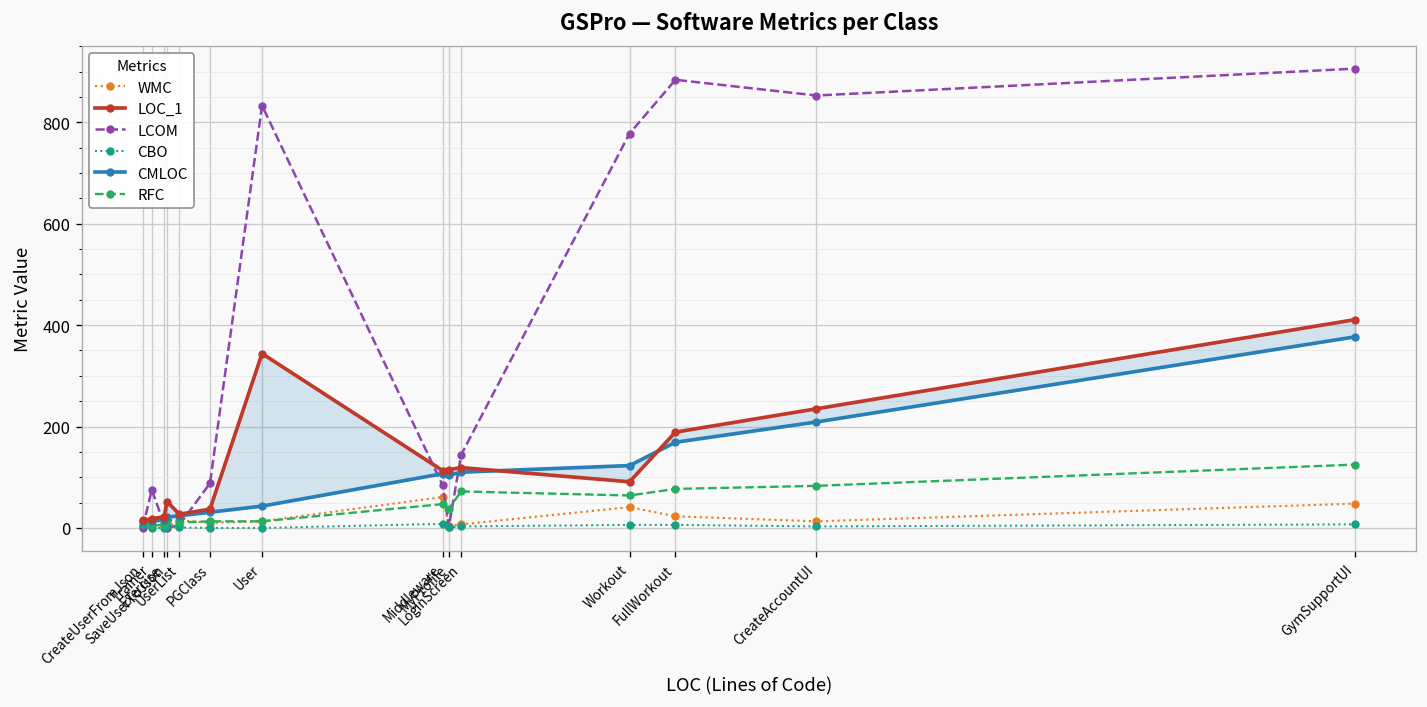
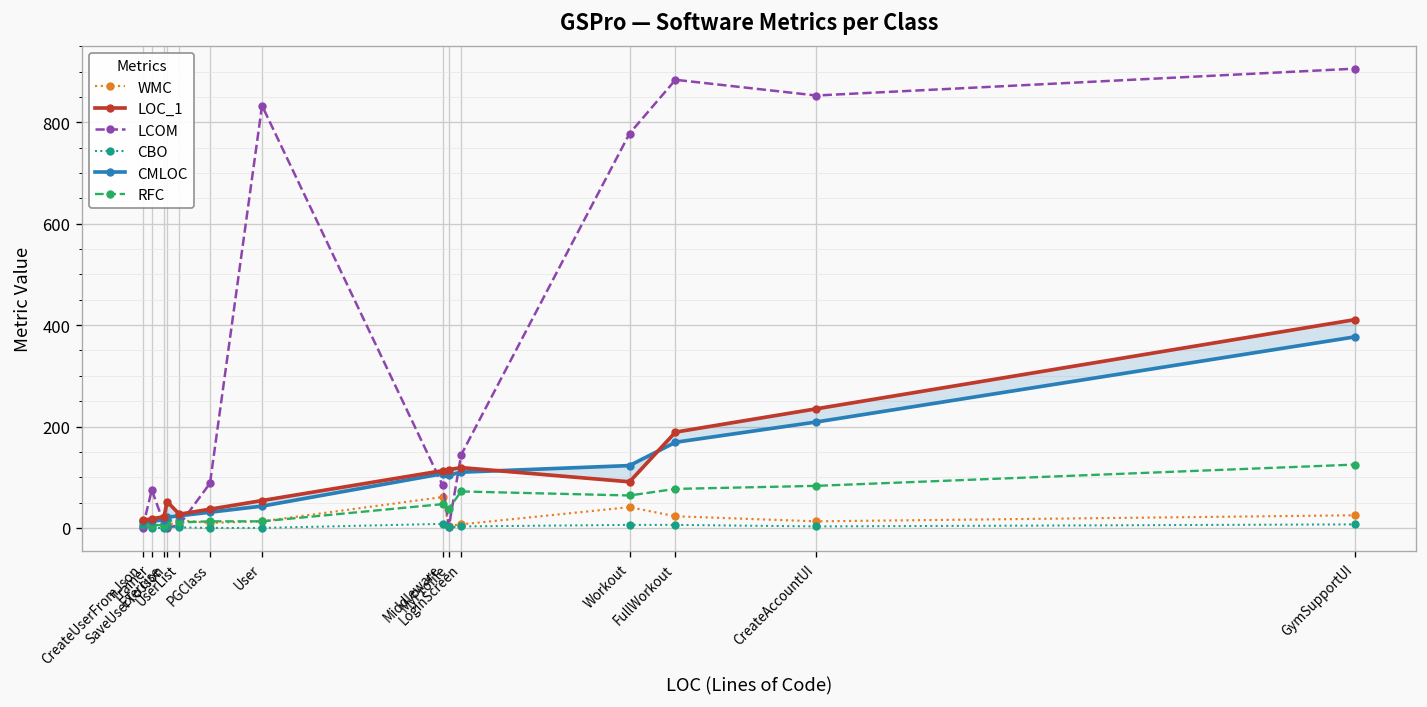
LOC_1, User: 340 -> 50
WMC, GymSupportUI: 50 -> 30
